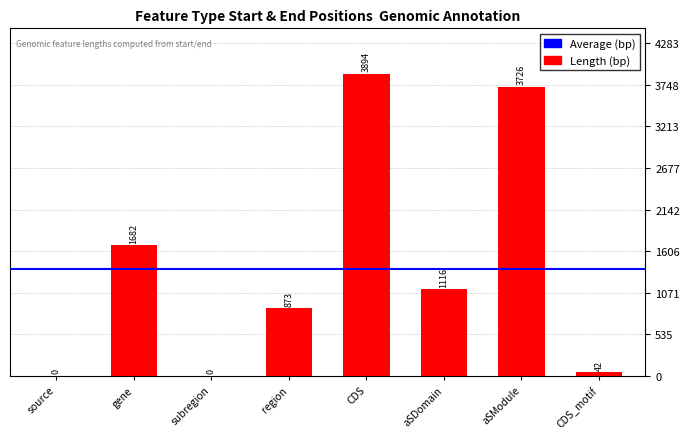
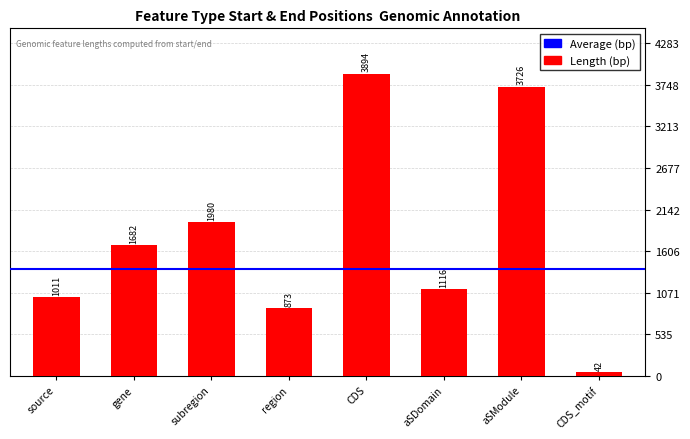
source: 0 -> 1011
subregion: 0 -> 1980
